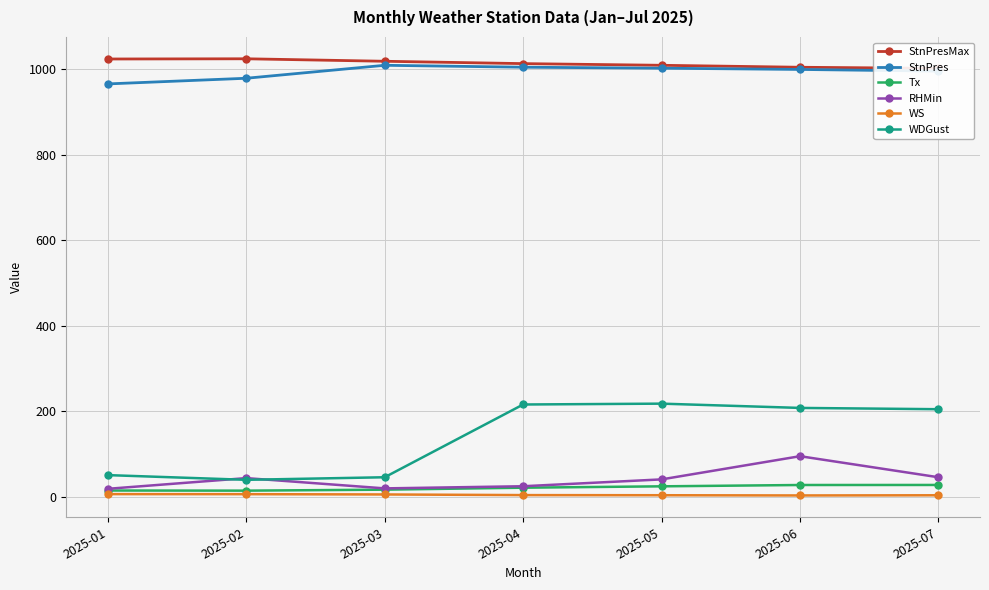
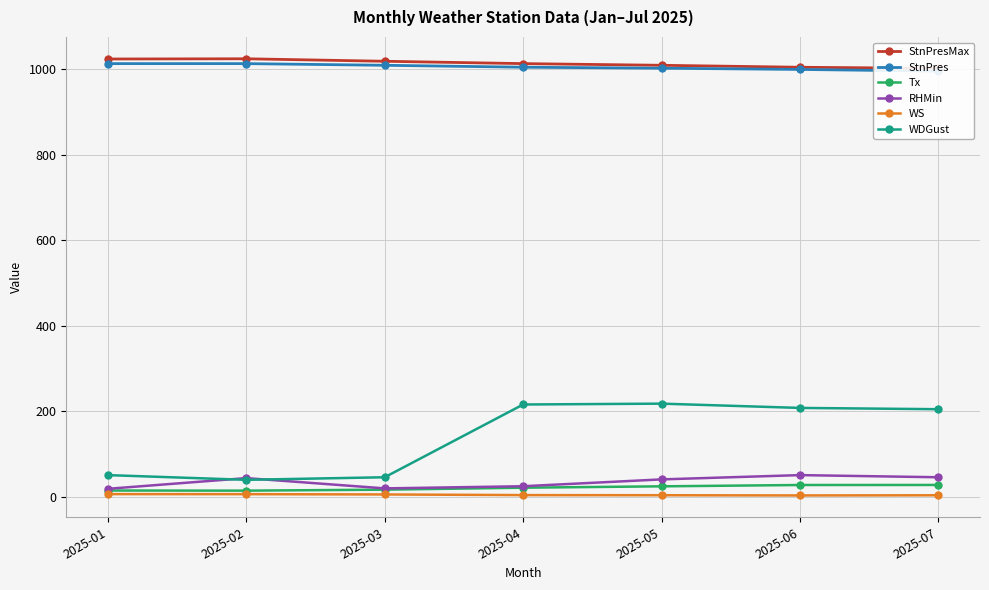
StnPres, 2025-01: 970 -> 1010
StnPres, 2025-02: 980 -> 1010
RHMin, 2025-06: 100 -> 50
